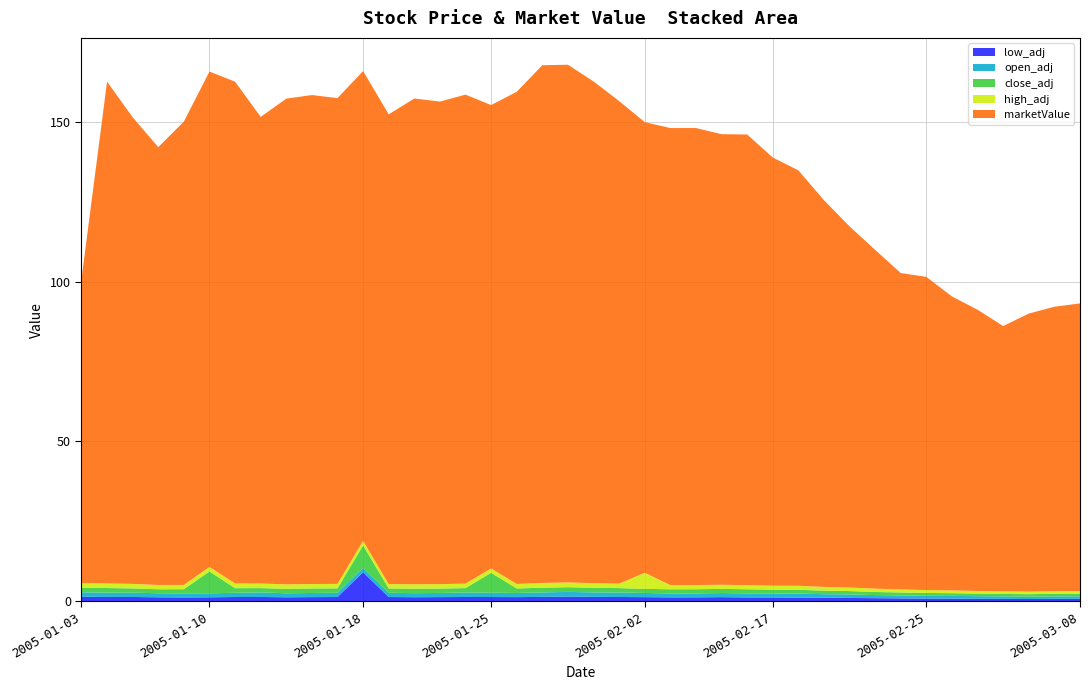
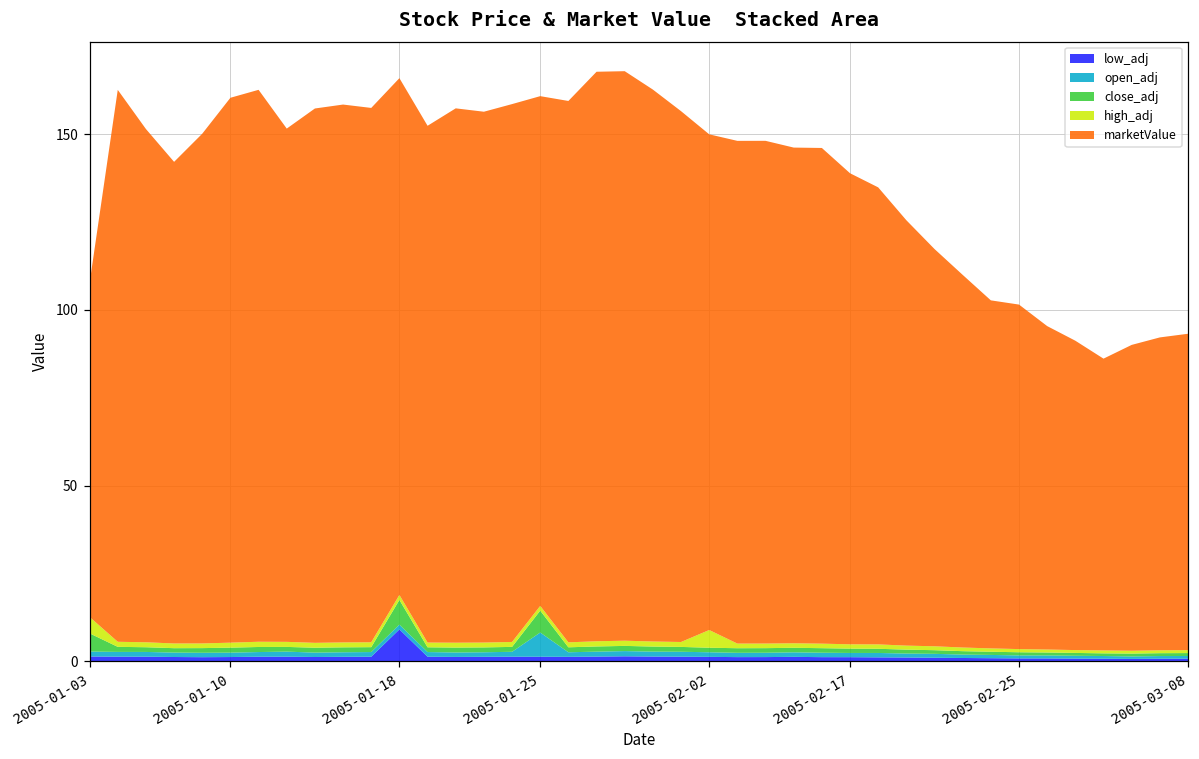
close_adj, 2005-01-03: 1 -> 5
high_adj, 2005-01-03: 1 -> 5
close_adj, 2005-01-10: 7 -> 1
open_adj, 2005-01-25: 1 -> 7
